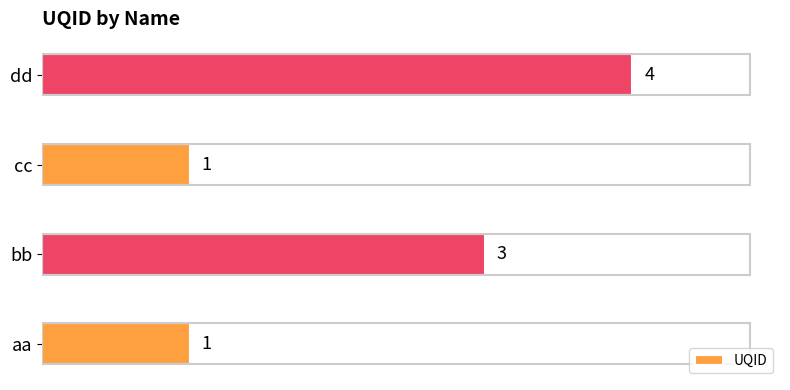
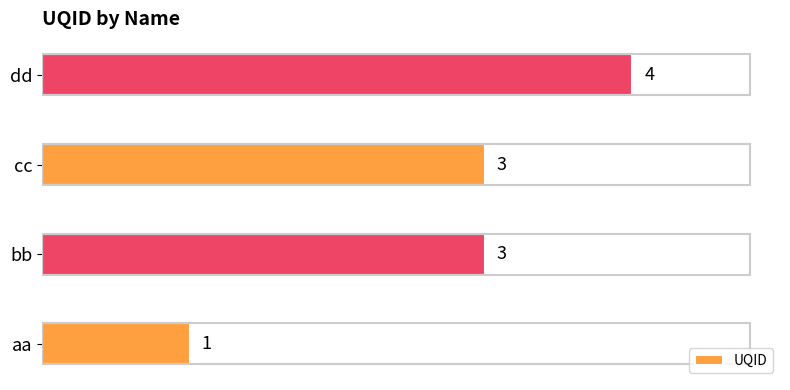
cc: 1 -> 3
